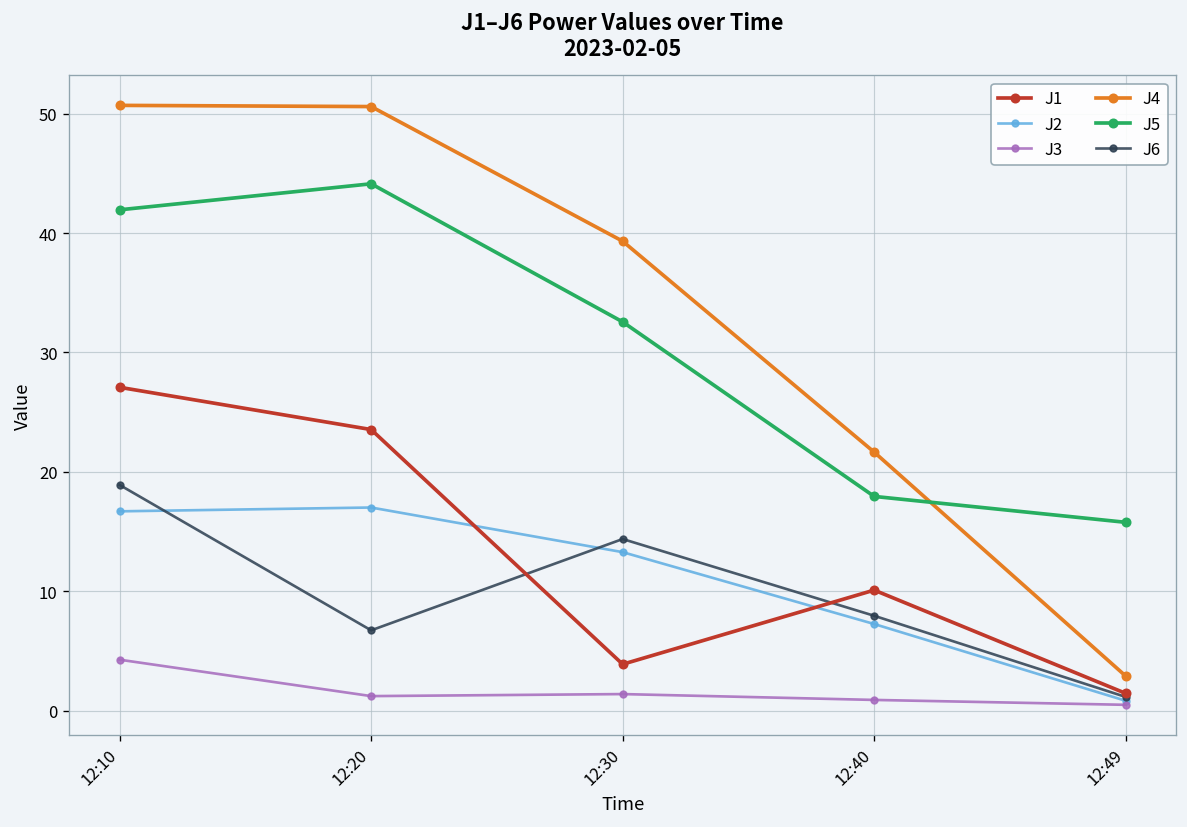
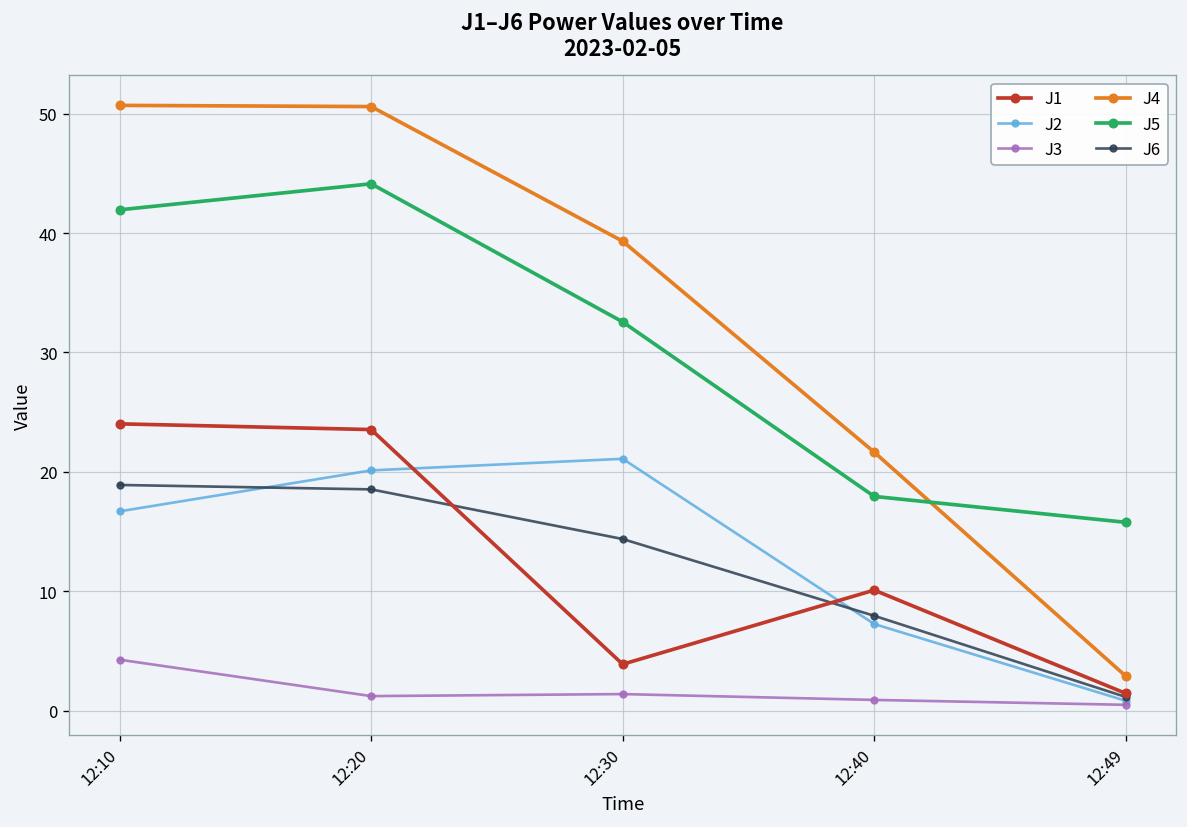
J1, 12:10: 27 -> 24
J2, 12:20: 17 -> 20
J6, 12:20: 7 -> 19
J2, 12:30: 13 -> 21
